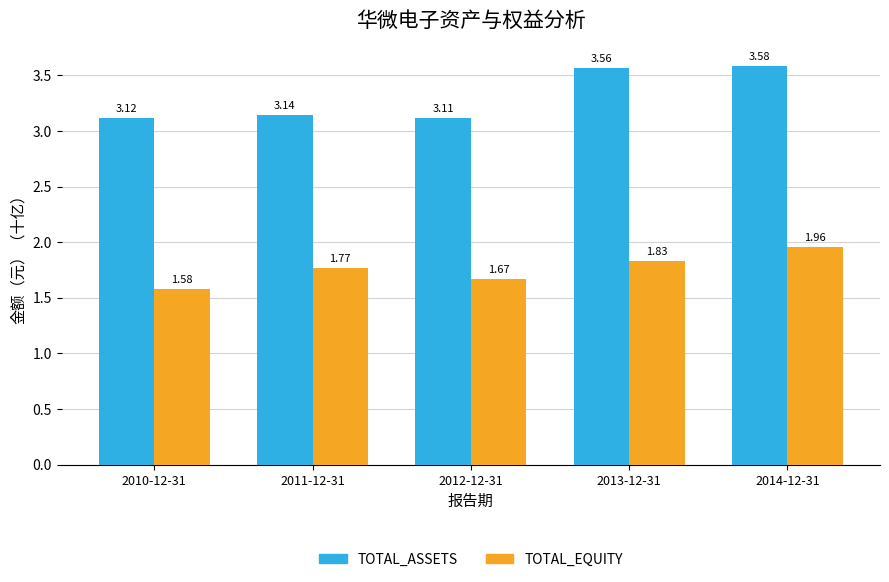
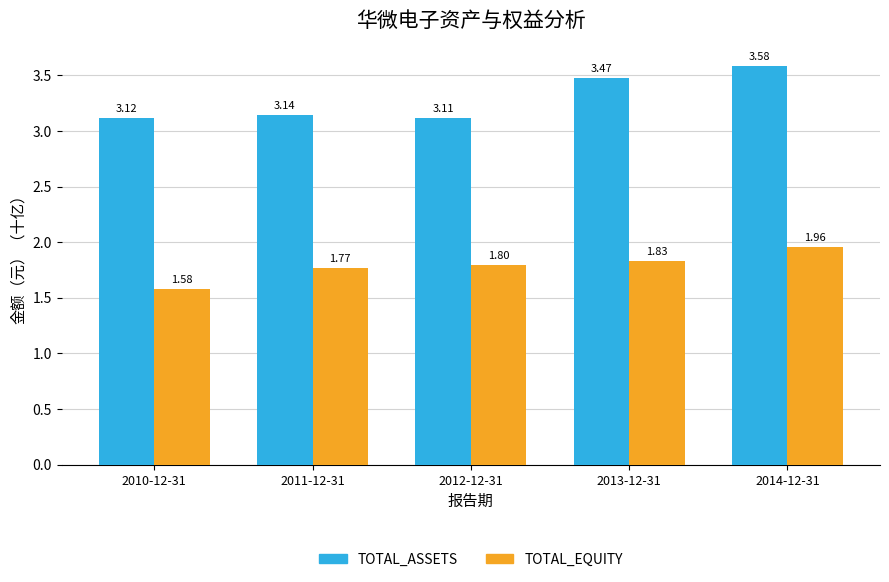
TOTAL_EQUITY, 2012-12-31: 1.67 -> 1.80
TOTAL_ASSETS, 2013-12-31: 3.56 -> 3.47
